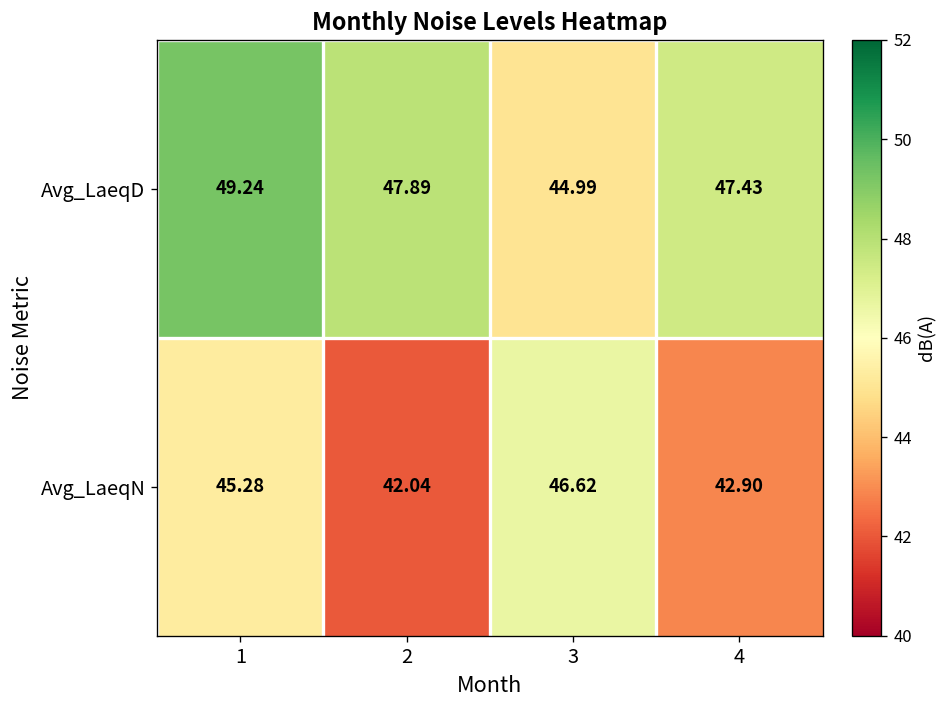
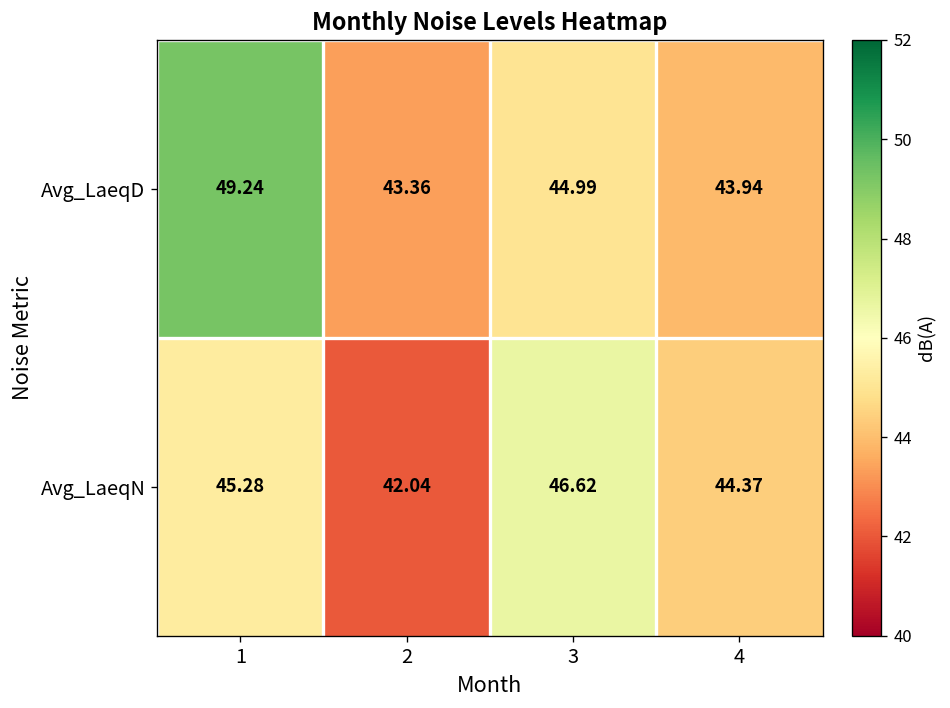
Avg_LaeqD, 2: 47.89 -> 43.36
Avg_LaeqD, 4: 47.43 -> 43.94
Avg_LaeqN, 4: 42.90 -> 44.37
